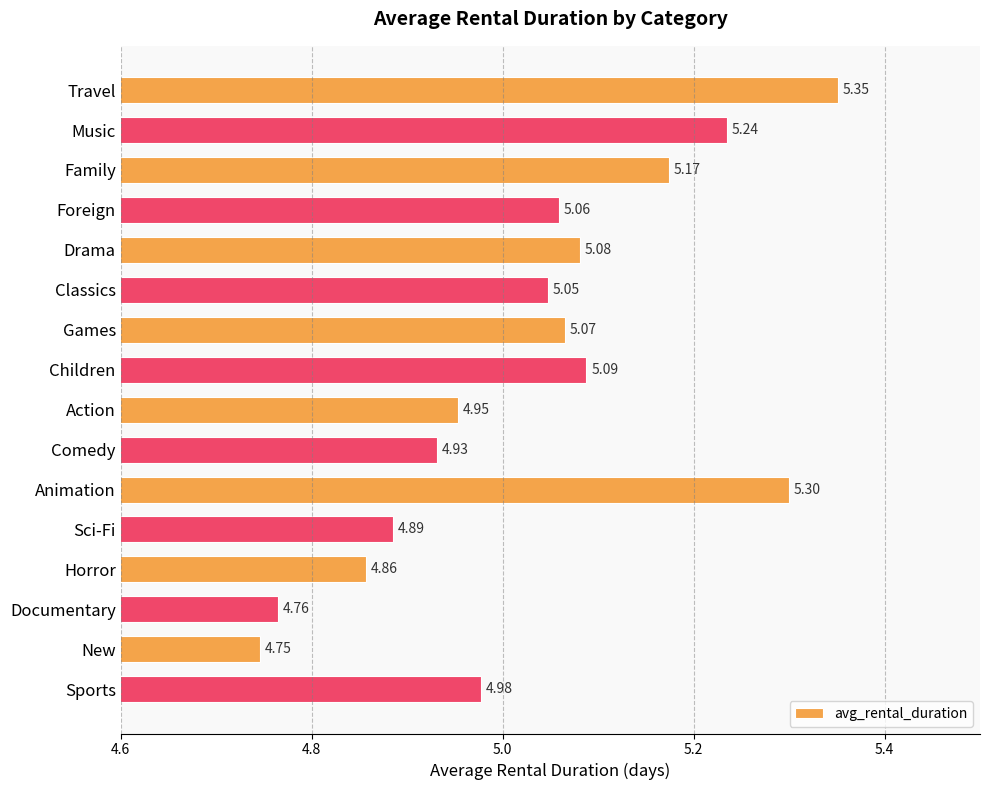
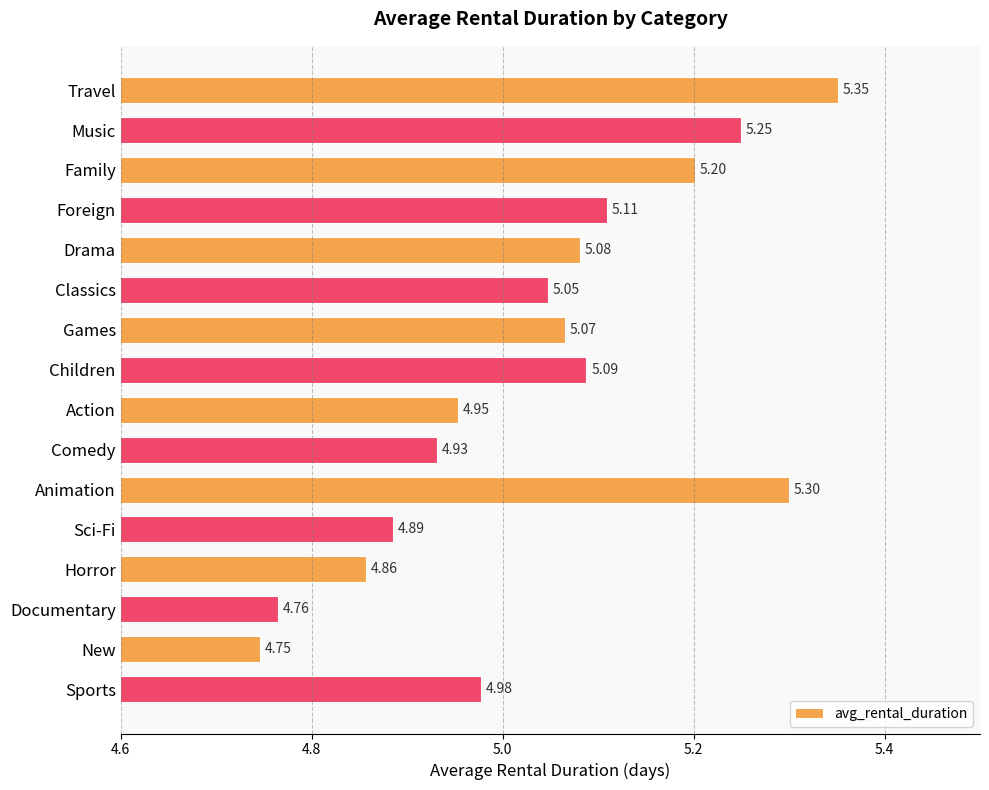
Music: 5.24 -> 5.25
Family: 5.17 -> 5.20
Foreign: 5.06 -> 5.11
